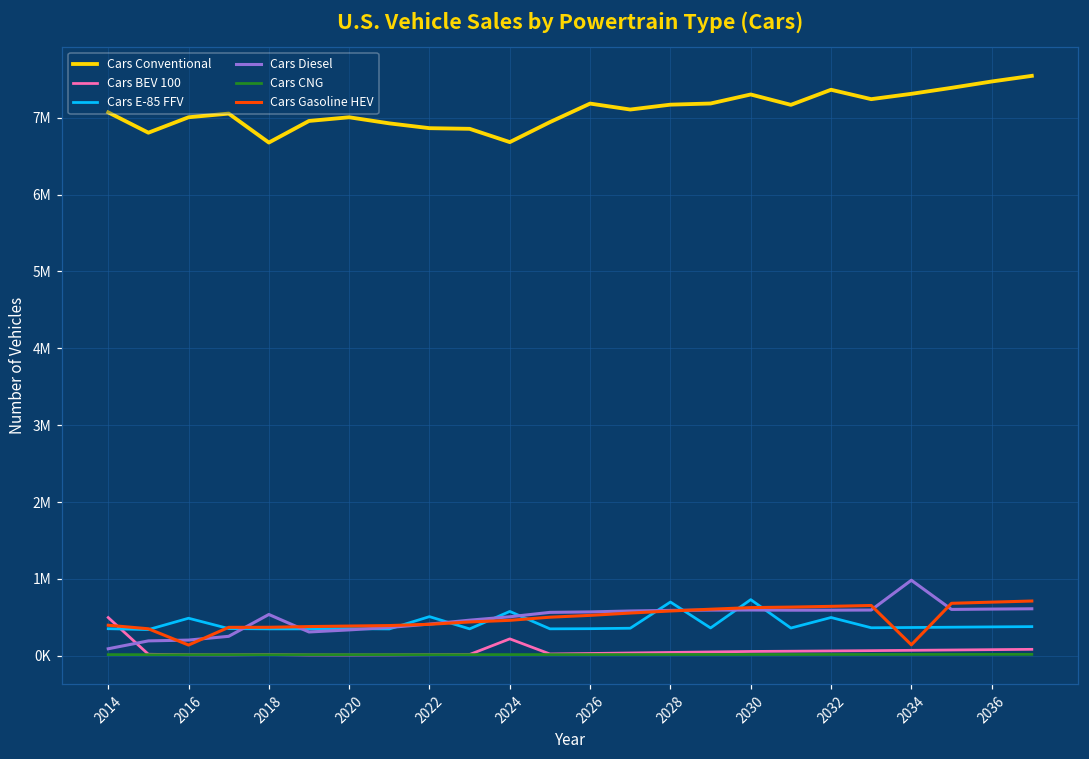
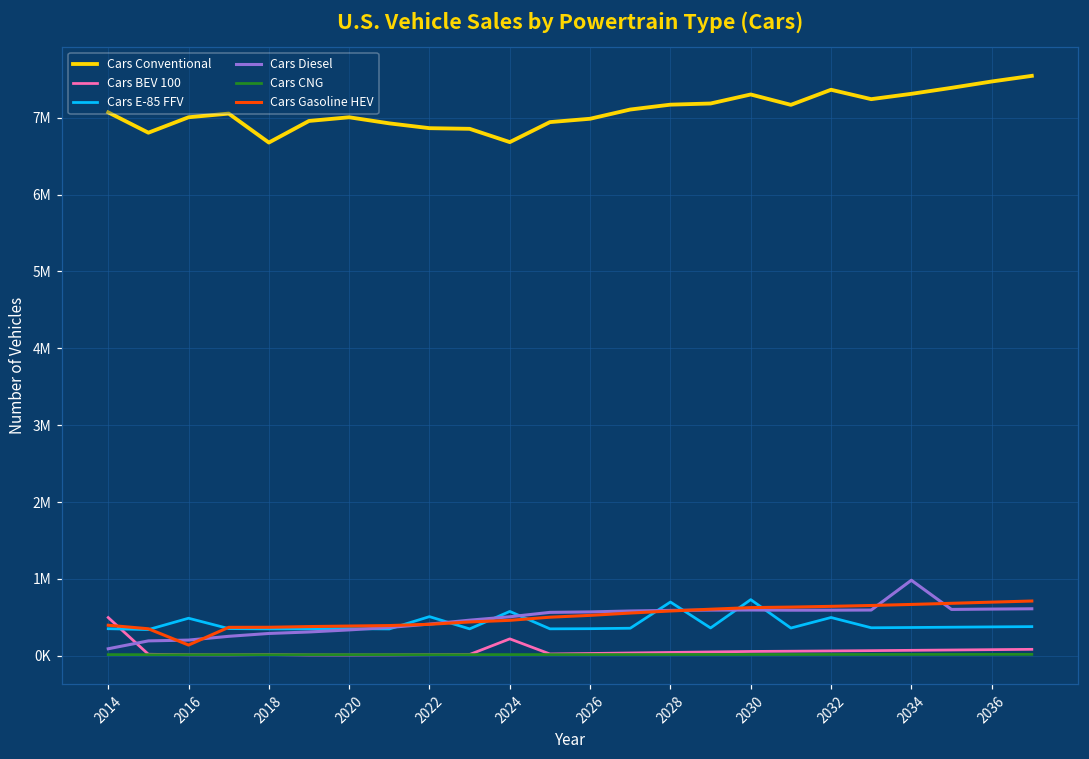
Cars Diesel, 2018: 500000 -> 300000
Cars Conventional, 2026: 7200000 -> 7000000
Cars Gasoline HEV, 2034: 100000 -> 700000
